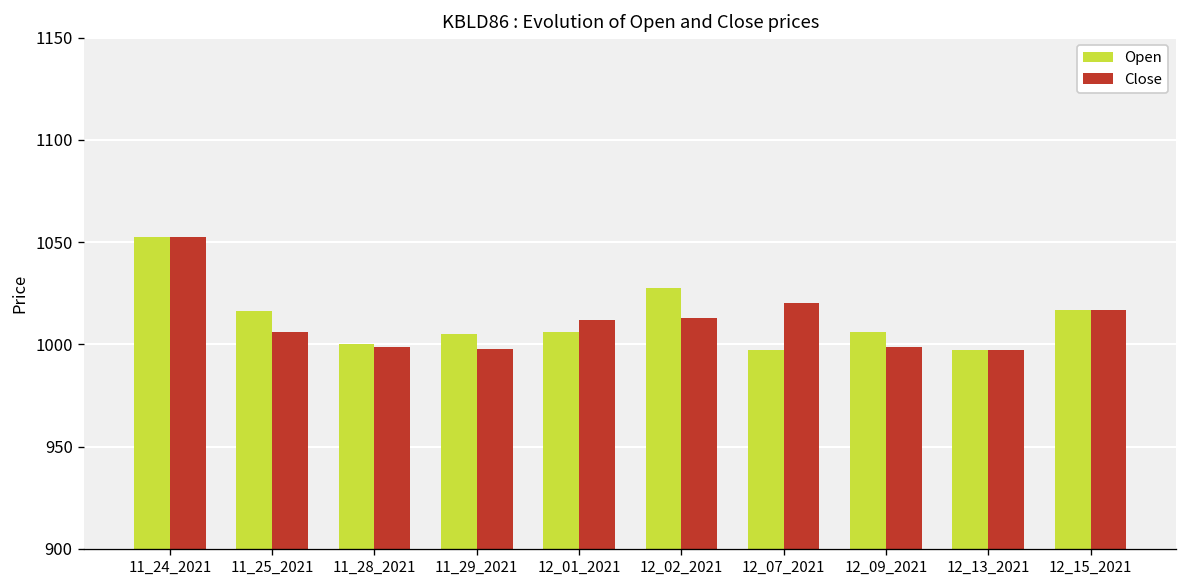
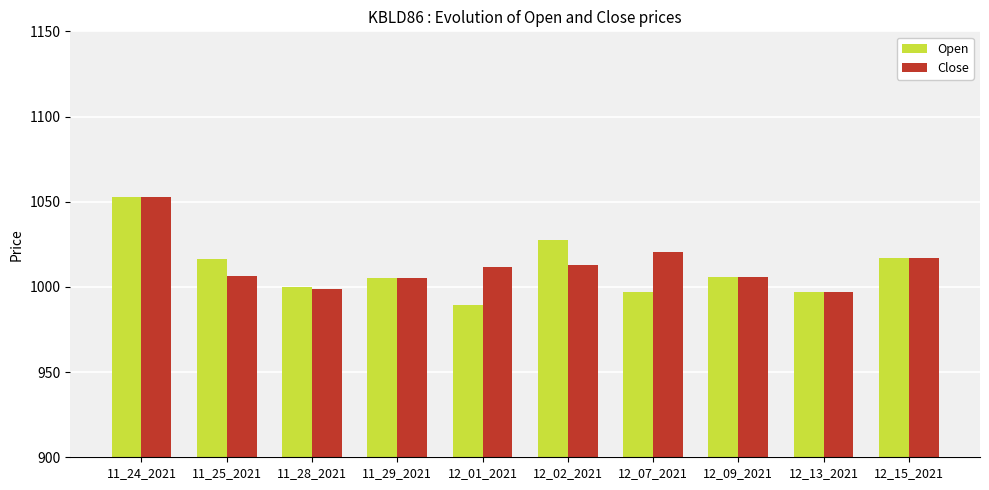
Close, 11_29_2021: 998 -> 1005
Open, 12_01_2021: 1006 -> 989
Close, 12_09_2021: 999 -> 1006
